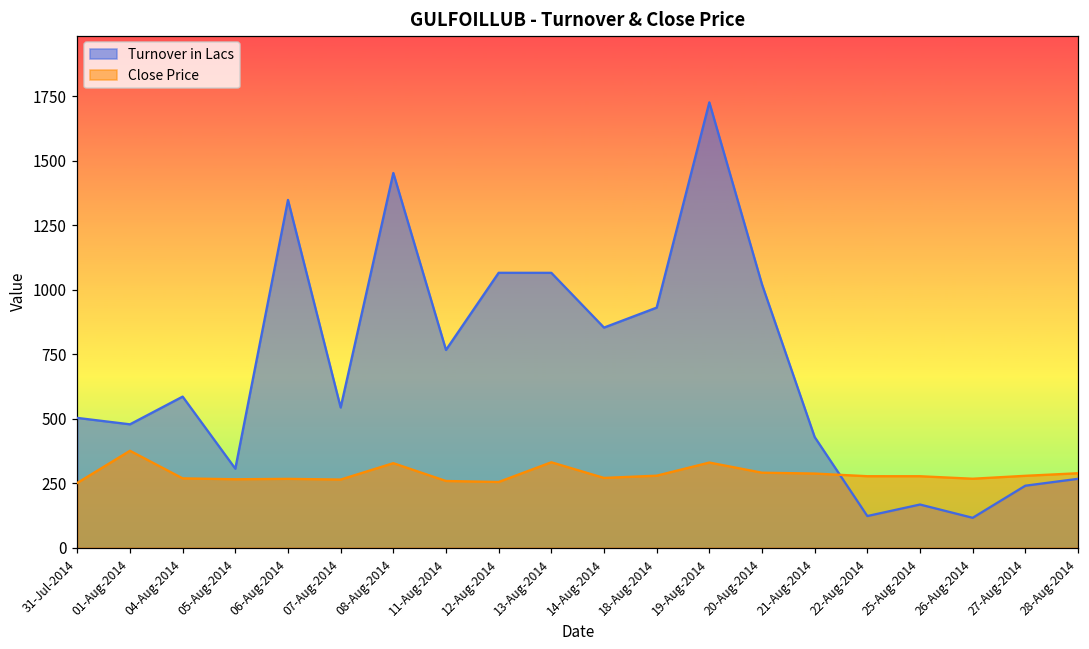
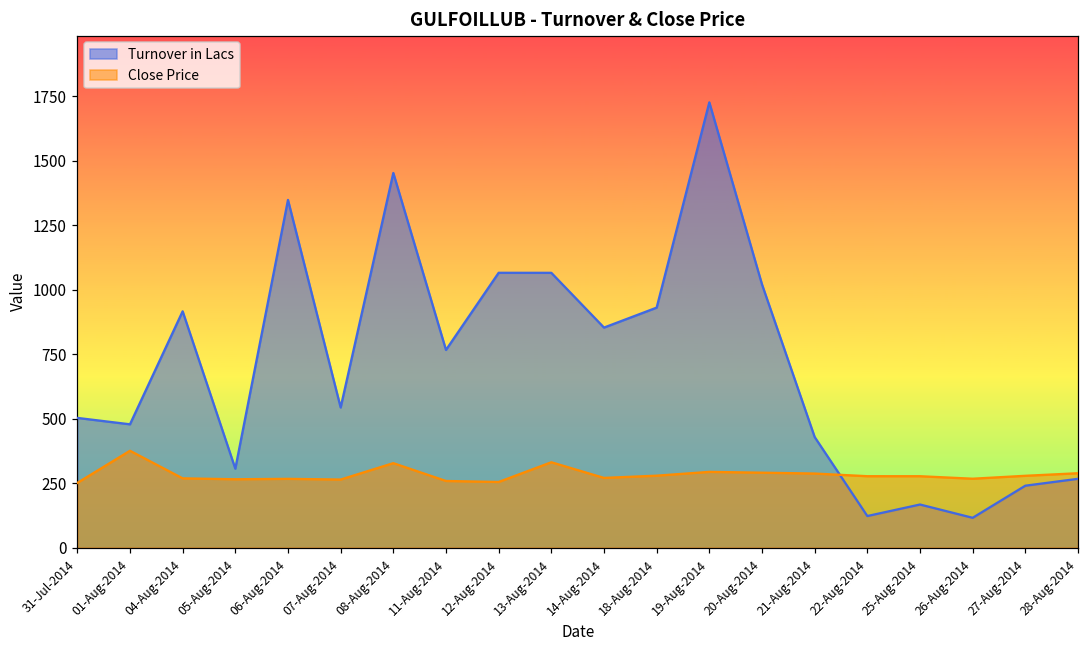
Turnover in Lacs, 04-Aug-2014: 590 -> 920
Close Price, 19-Aug-2014: 330 -> 290
